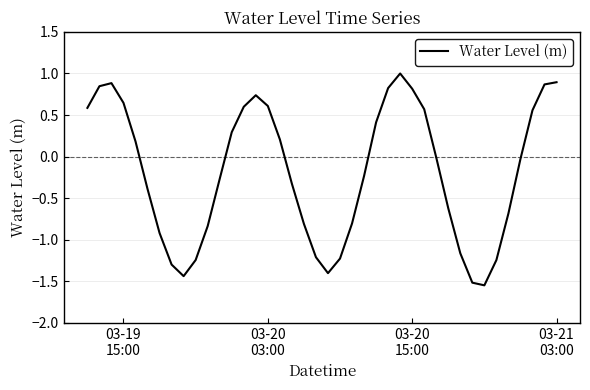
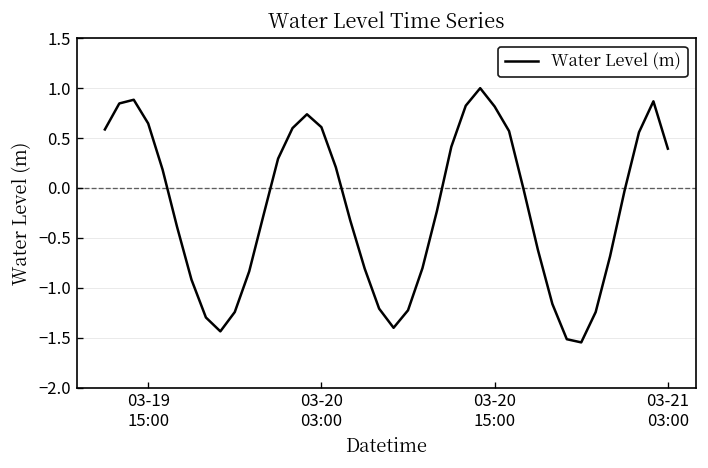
03-21 03:00: 0.9 -> 0.4
